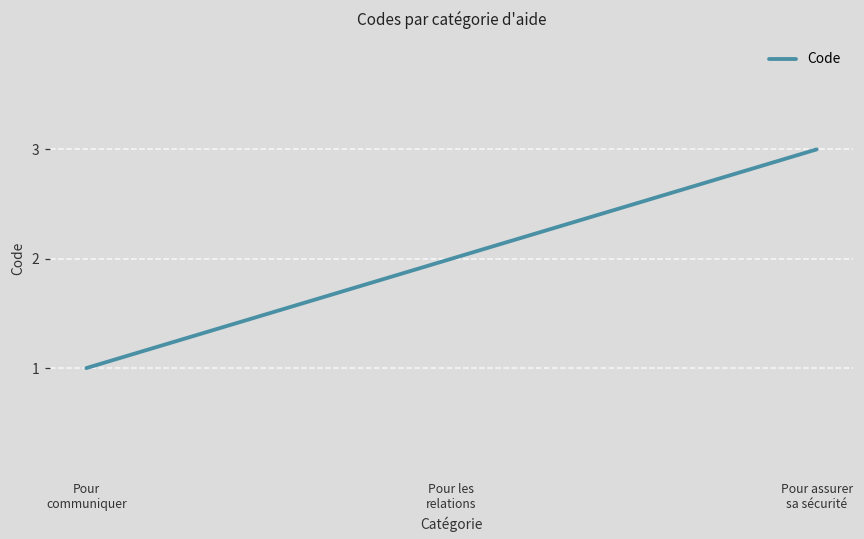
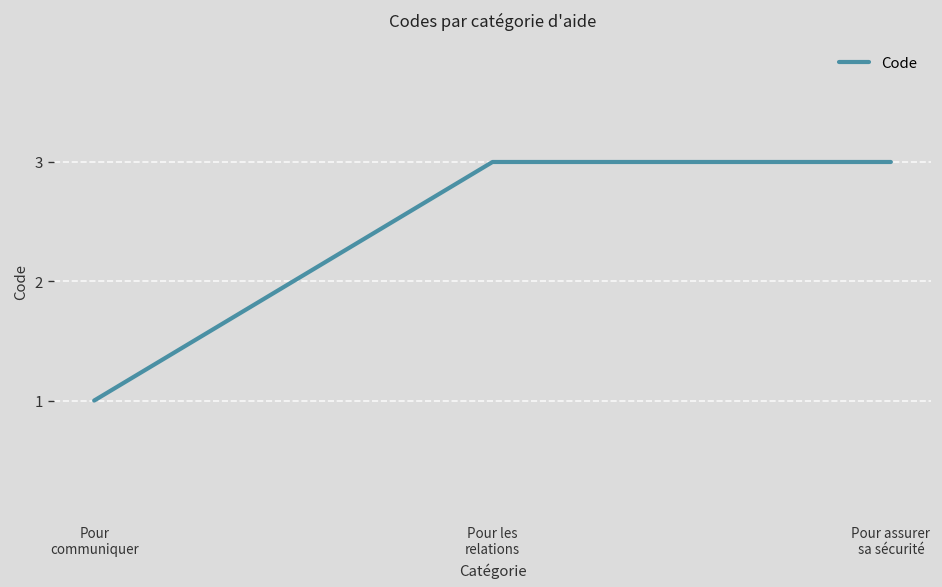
Pour les relations: 2 -> 3
